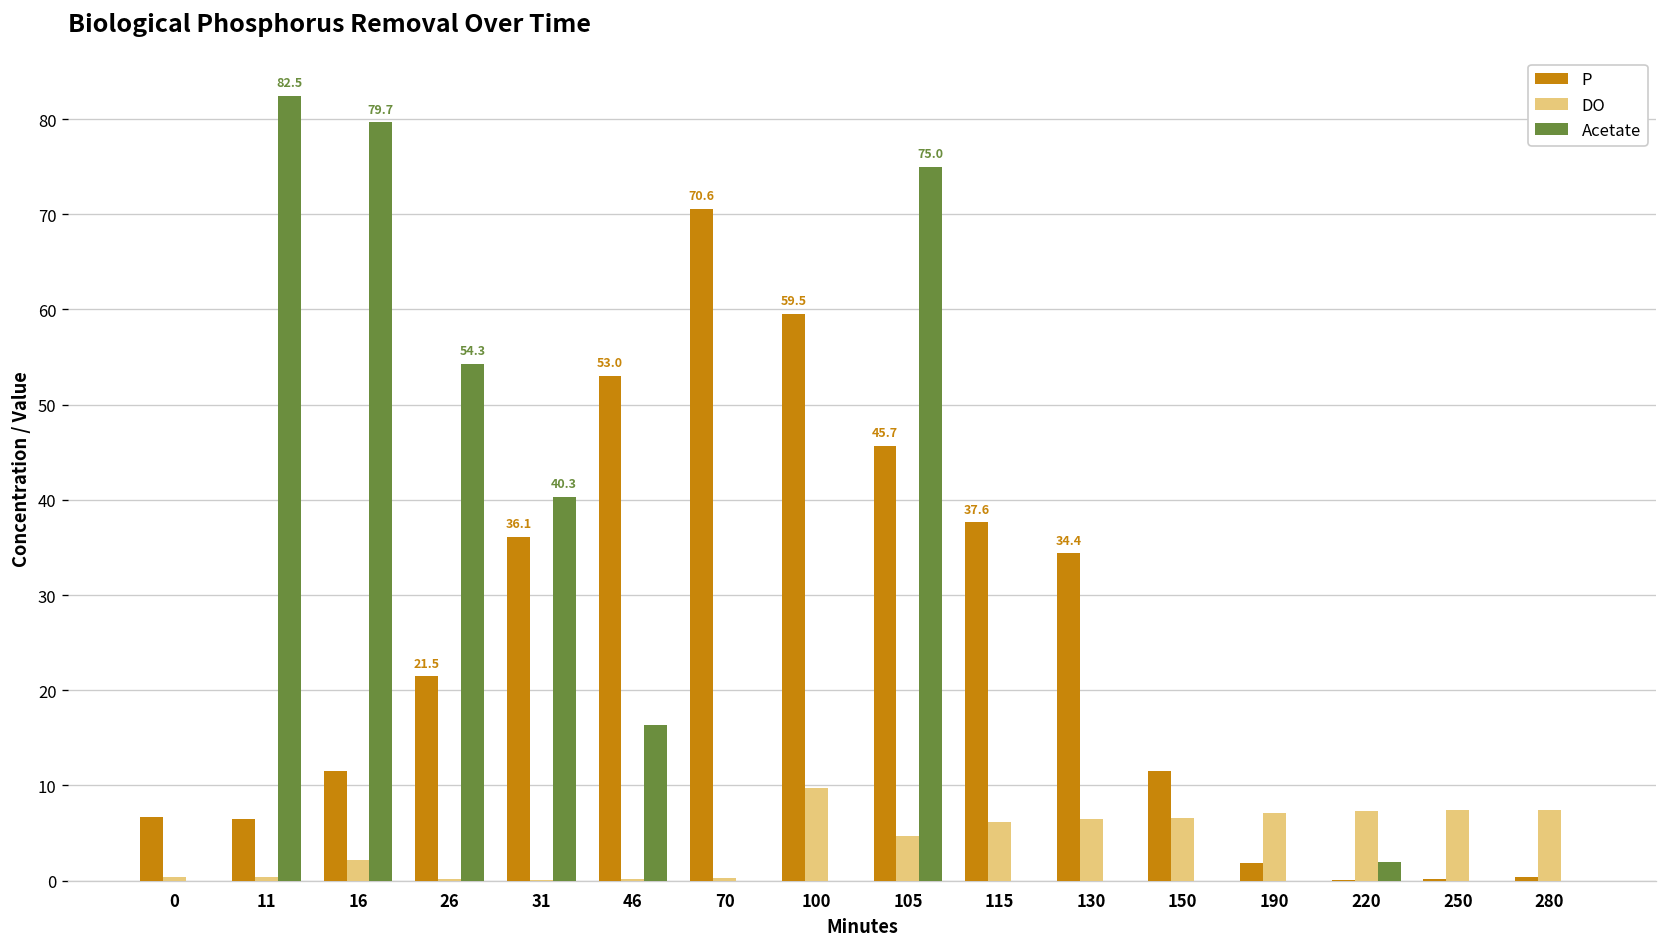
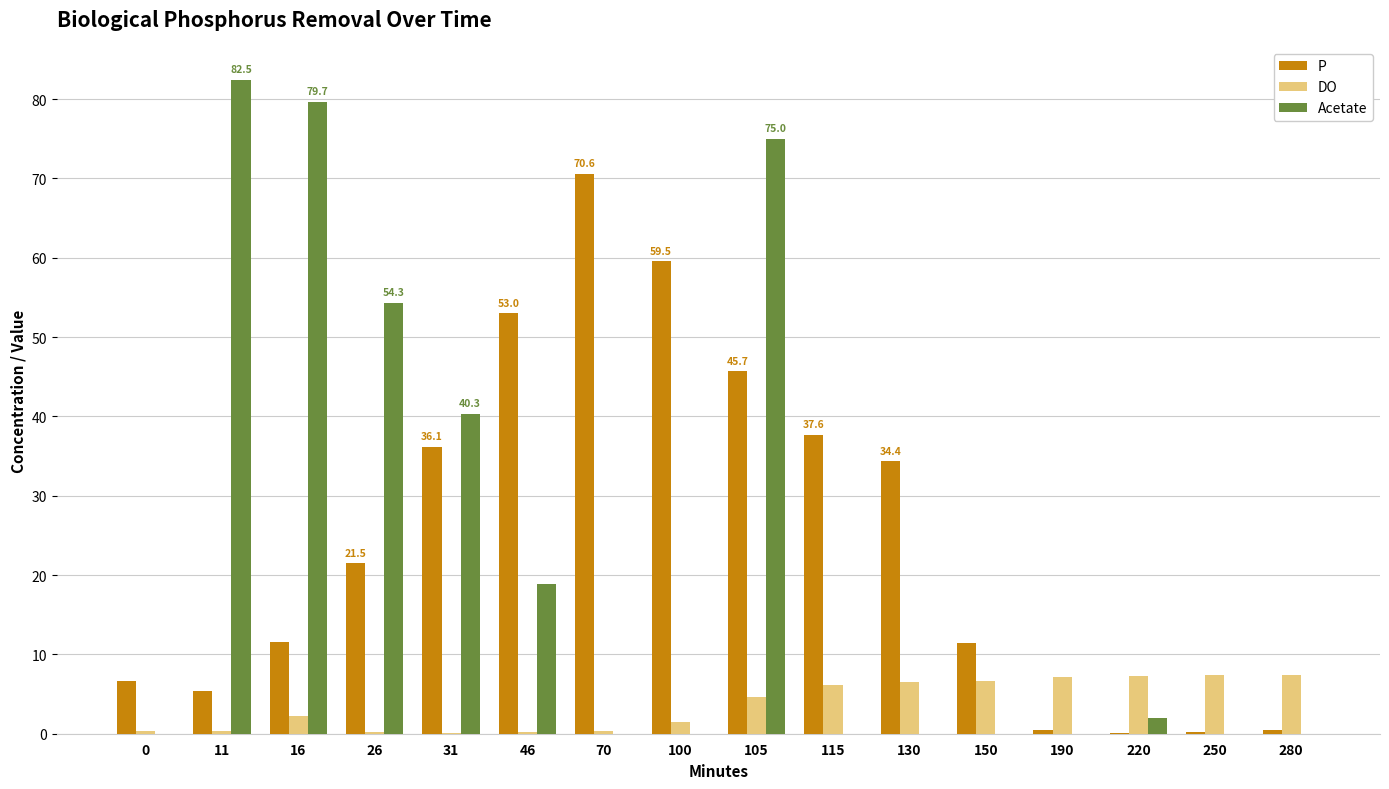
P, 11: 6 -> 5
Acetate, 46: 16 -> 19
DO, 100: 10 -> 1
P, 190: 2 -> 0
